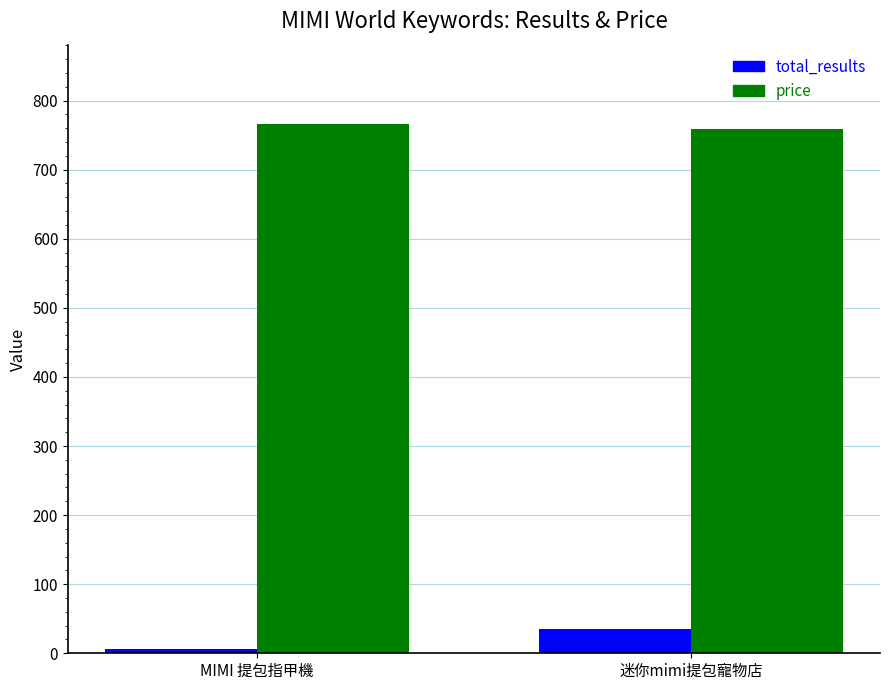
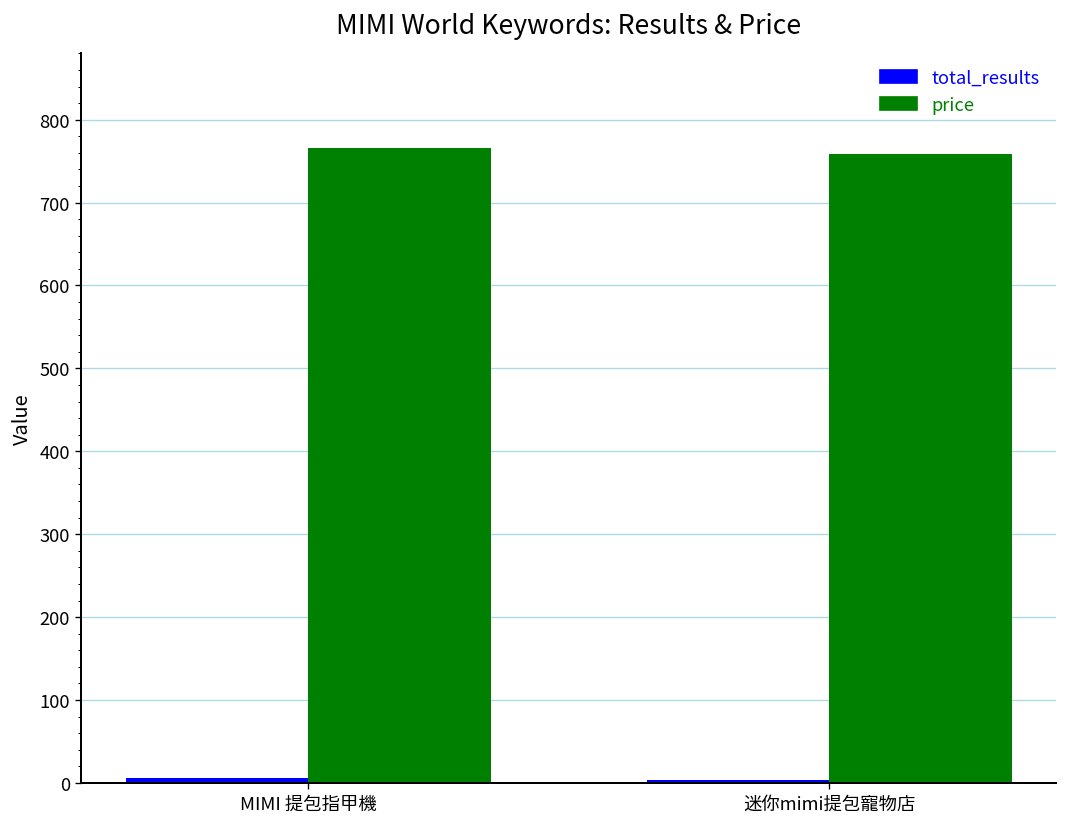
total_results, 迷你mimi提包寵物店: 40 -> 0
